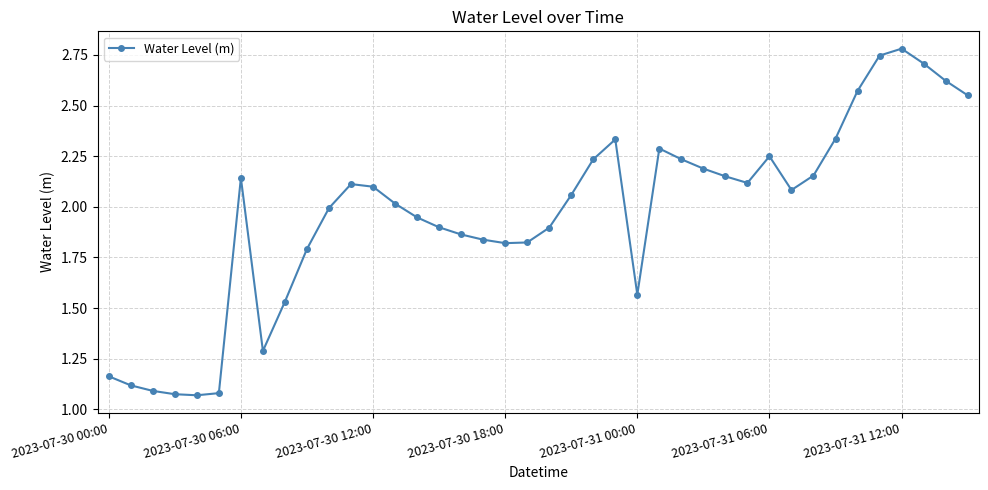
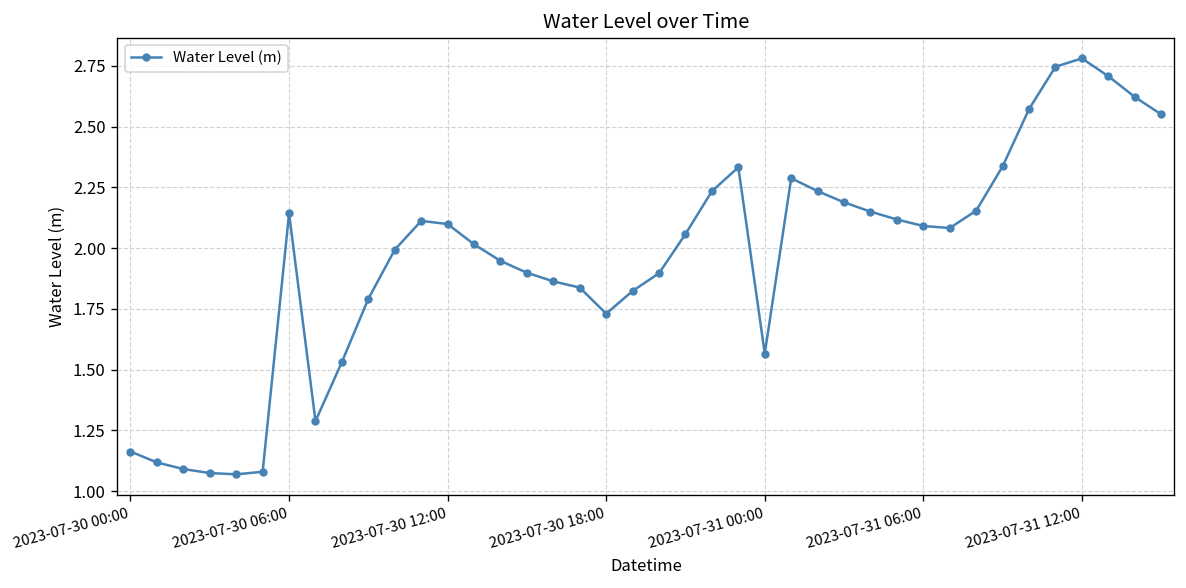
2023-07-30 18:00: 1.82 -> 1.73
2023-07-31 06:00: 2.25 -> 2.09
